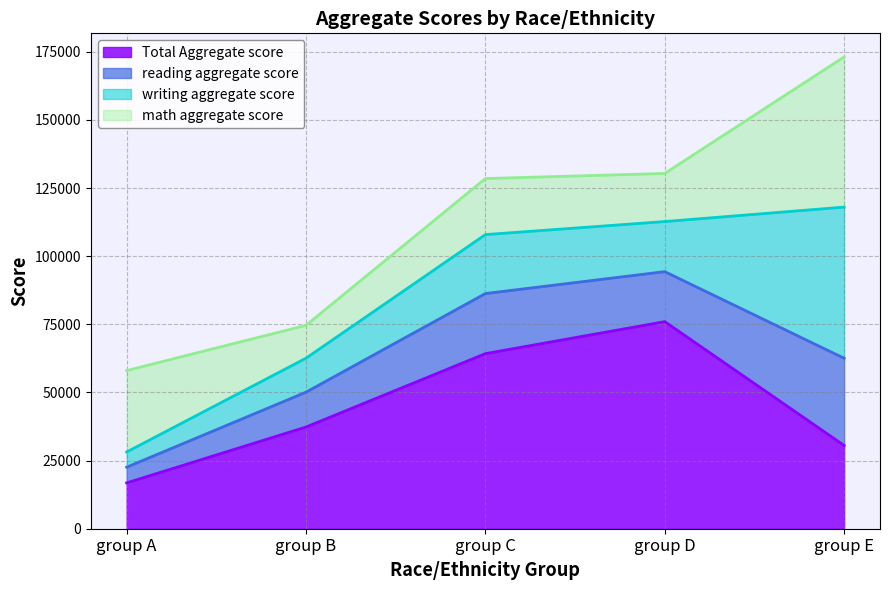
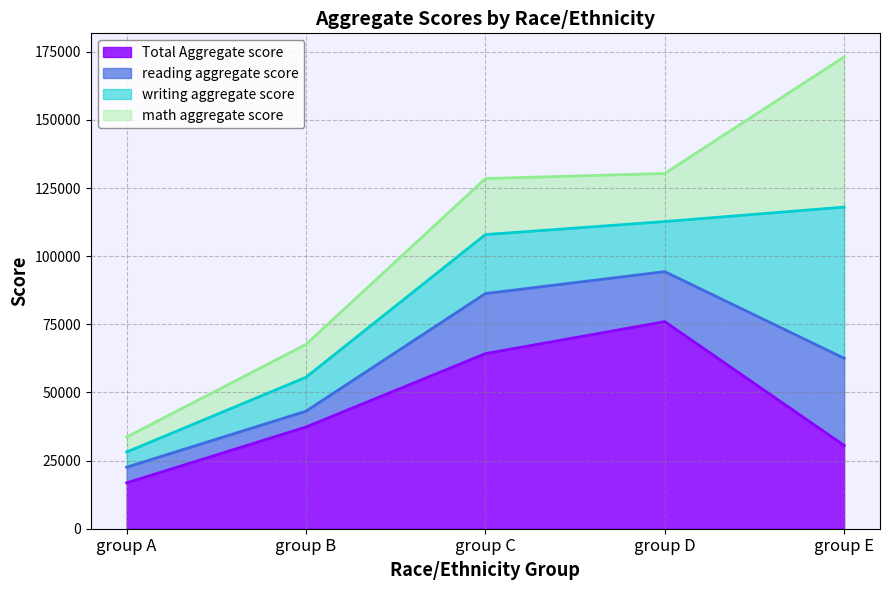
math aggregate score, group A: 30000 -> 5000
reading aggregate score, group B: 13000 -> 6000
